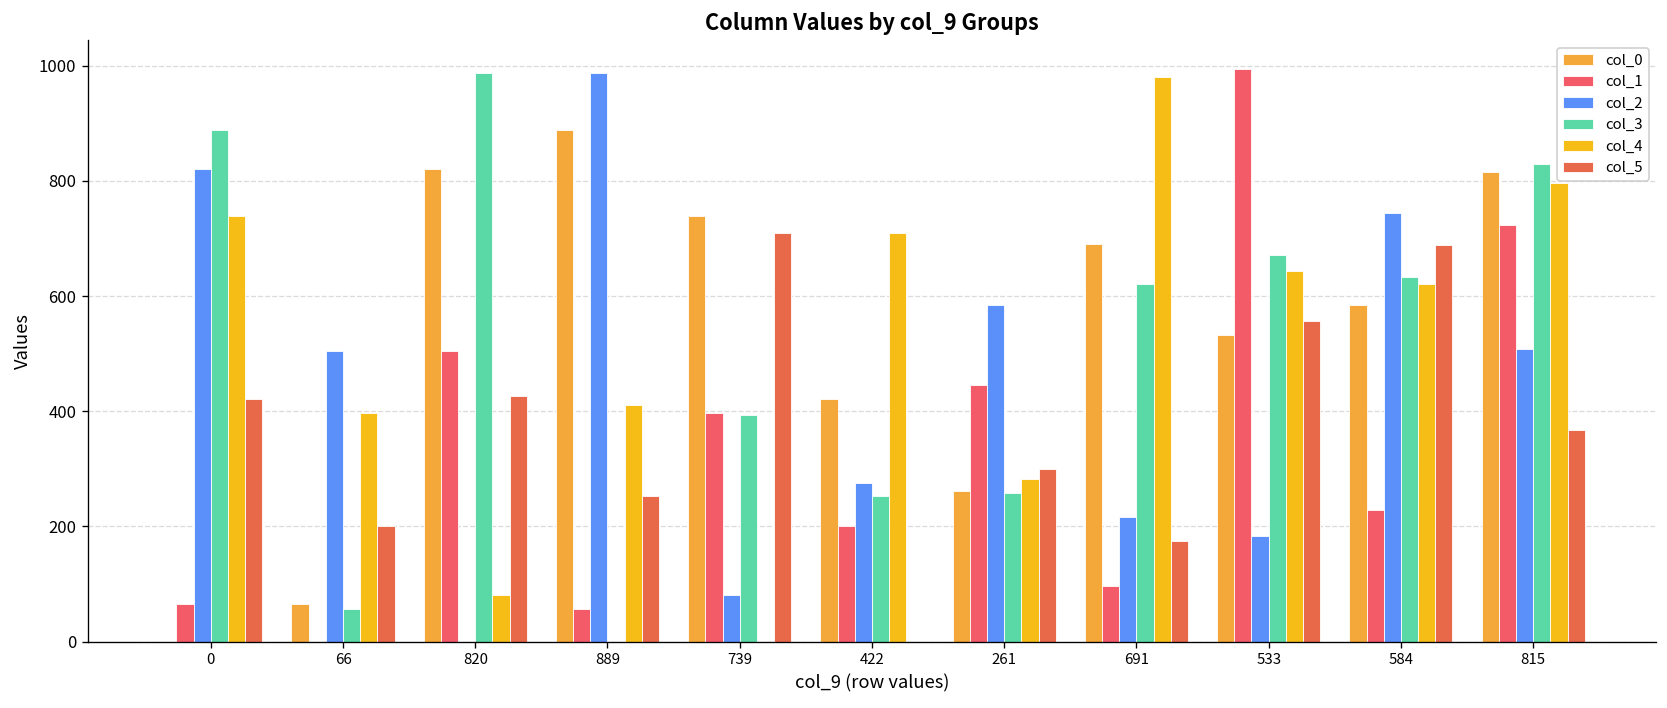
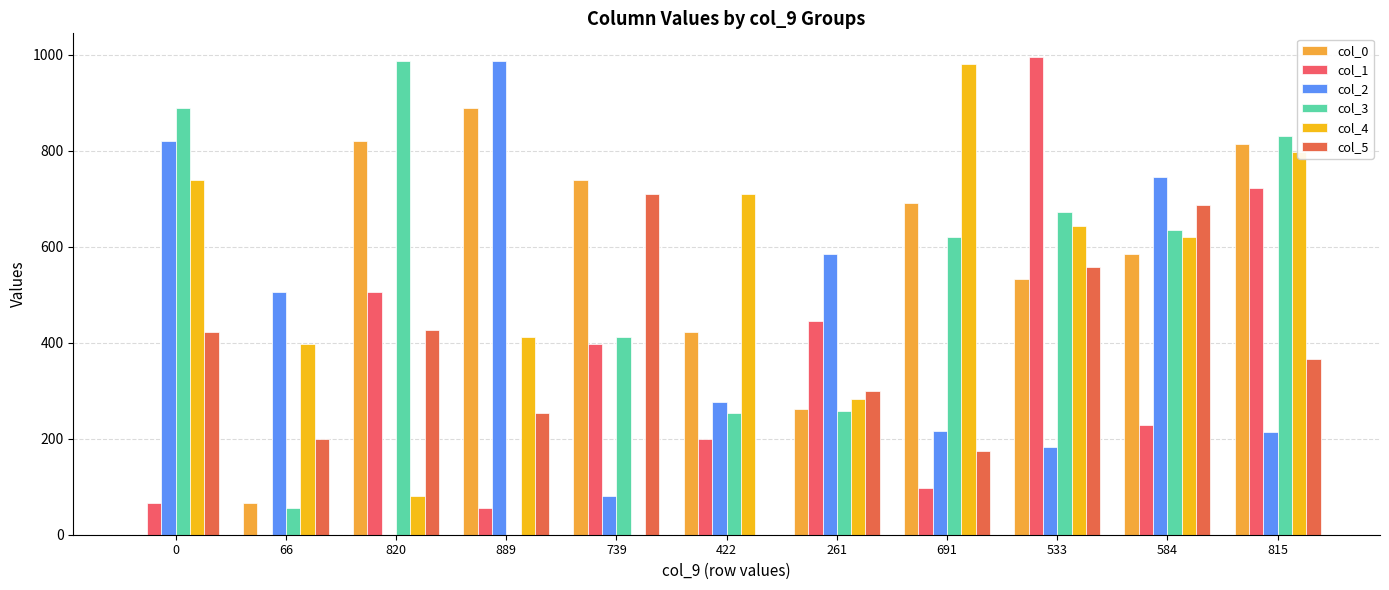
col_3, 739: 390 -> 410
col_2, 815: 510 -> 210
